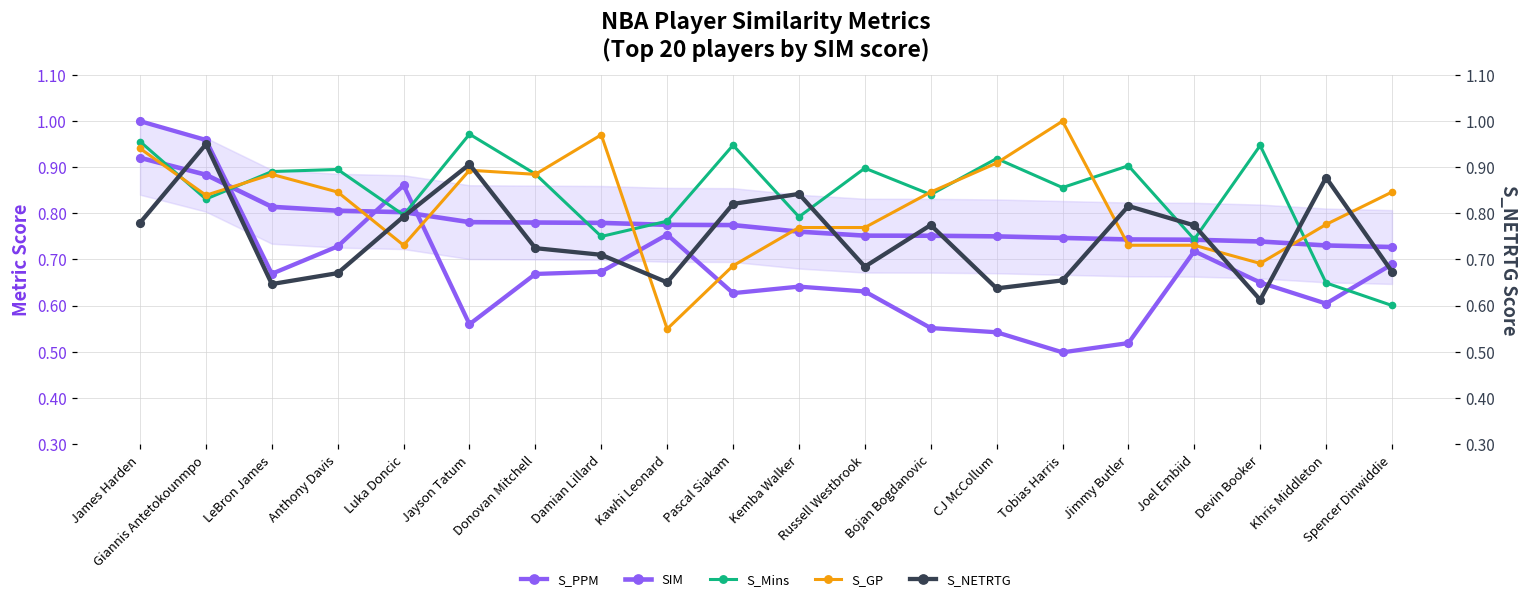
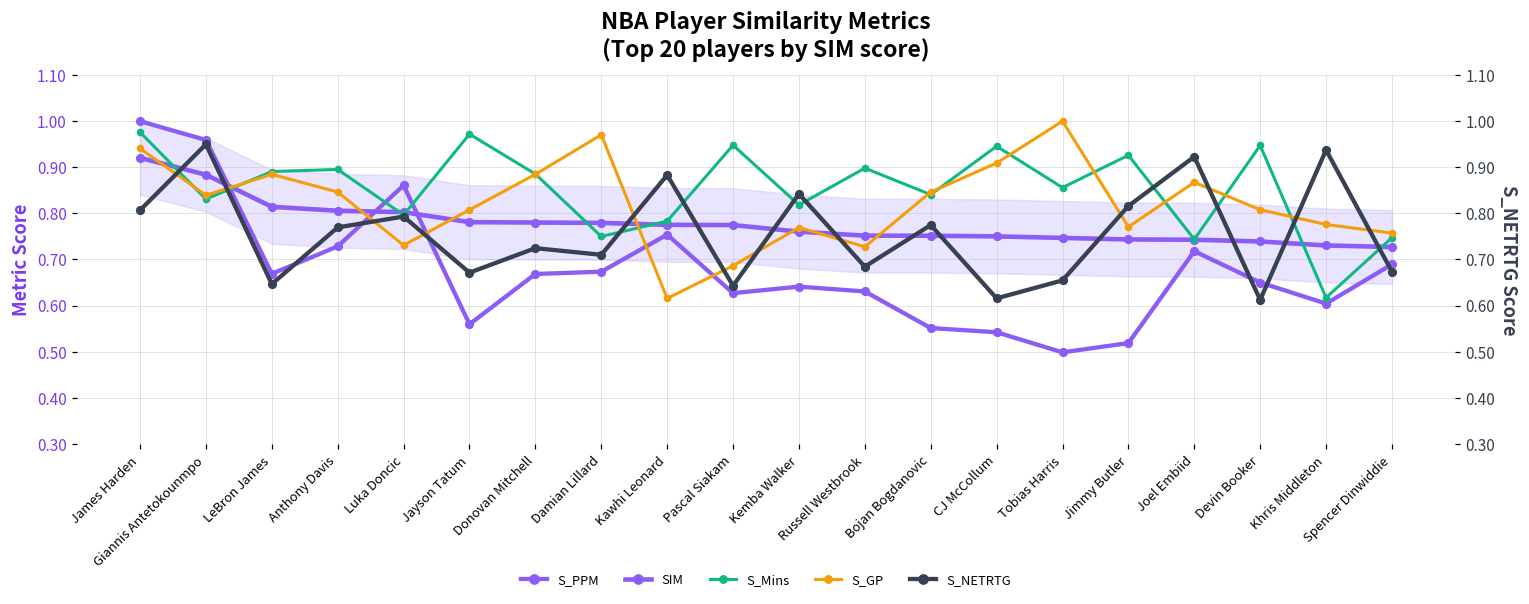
S_Mins, James Harden: 0.96 -> 0.98
S_GP, Jayson Tatum: 0.89 -> 0.81
S_GP, Kawhi Leonard: 0.55 -> 0.62
S_Mins, Kemba Walker: 0.79 -> 0.82
S_GP, Russell Westbrook: 0.77 -> 0.73
S_Mins, CJ McCollum: 0.92 -> 0.95
S_Mins, Jimmy Butler: 0.90 -> 0.93
S_GP, Jimmy Butler: 0.73 -> 0.77
S_GP, Joel Embiid: 0.73 -> 0.87
S_GP, Devin Booker: 0.69 -> 0.81
S_Mins, Khris Middleton: 0.65 -> 0.62
S_Mins, Spencer Dinwiddie: 0.60 -> 0.75
S_GP, Spencer Dinwiddie: 0.85 -> 0.76
S_NETRTG, James Harden: 0.78 -> 0.81
S_NETRTG, Anthony Davis: 0.67 -> 0.77
S_NETRTG, Jayson Tatum: 0.91 -> 0.67
S_NETRTG, Kawhi Leonard: 0.65 -> 0.88
S_NETRTG, Pascal Siakam: 0.82 -> 0.64
S_NETRTG, CJ McCollum: 0.64 -> 0.62
S_NETRTG, Joel Embiid: 0.77 -> 0.92
S_NETRTG, Khris Middleton: 0.88 -> 0.94
